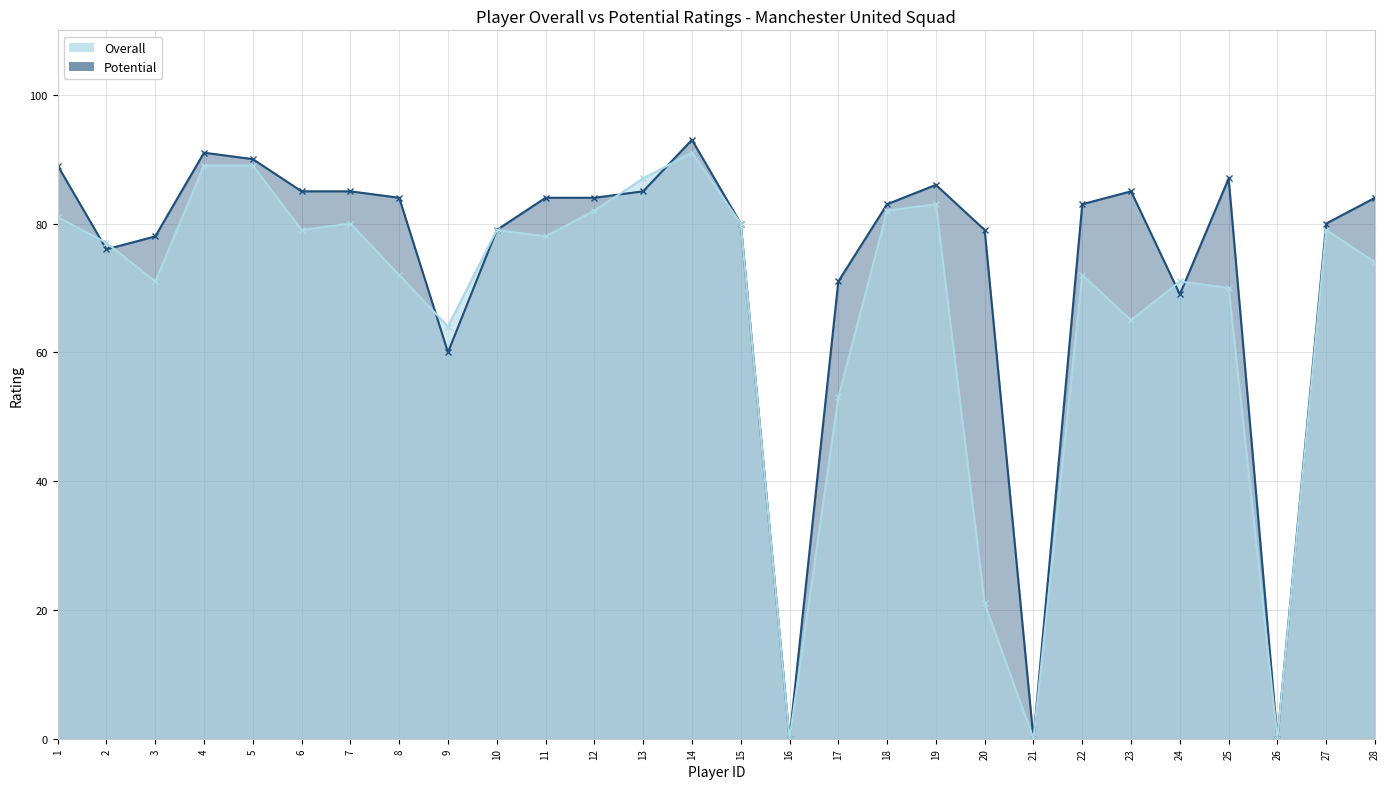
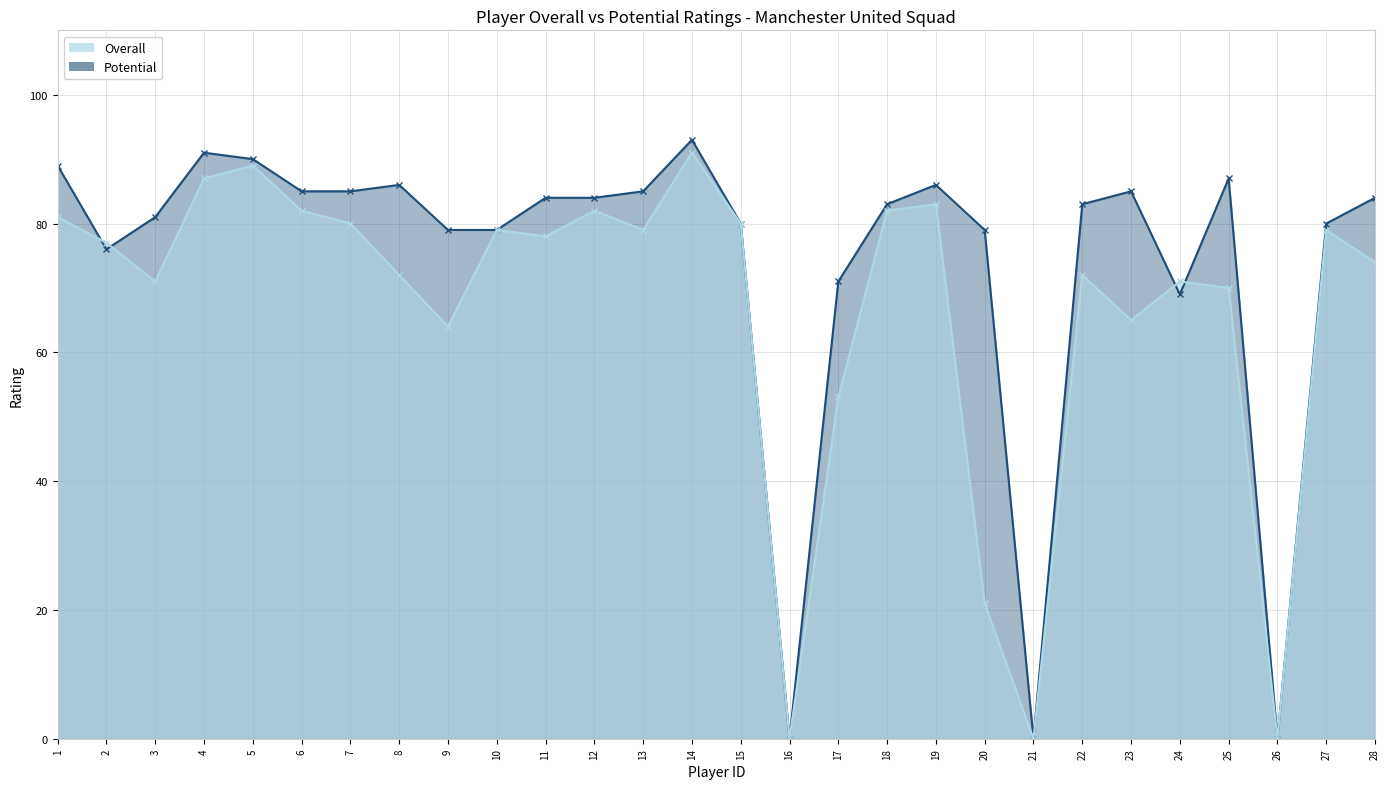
Potential, 3: 78 -> 81
Overall, 4: 89 -> 87
Overall, 6: 79 -> 82
Potential, 8: 84 -> 86
Potential, 9: 60 -> 79
Overall, 13: 87 -> 79
